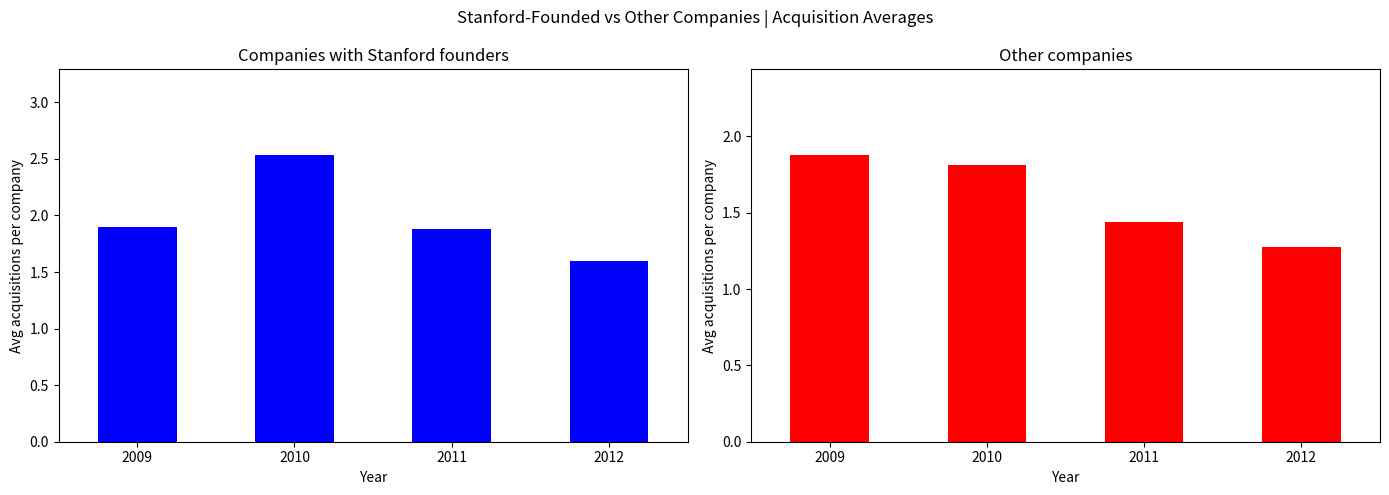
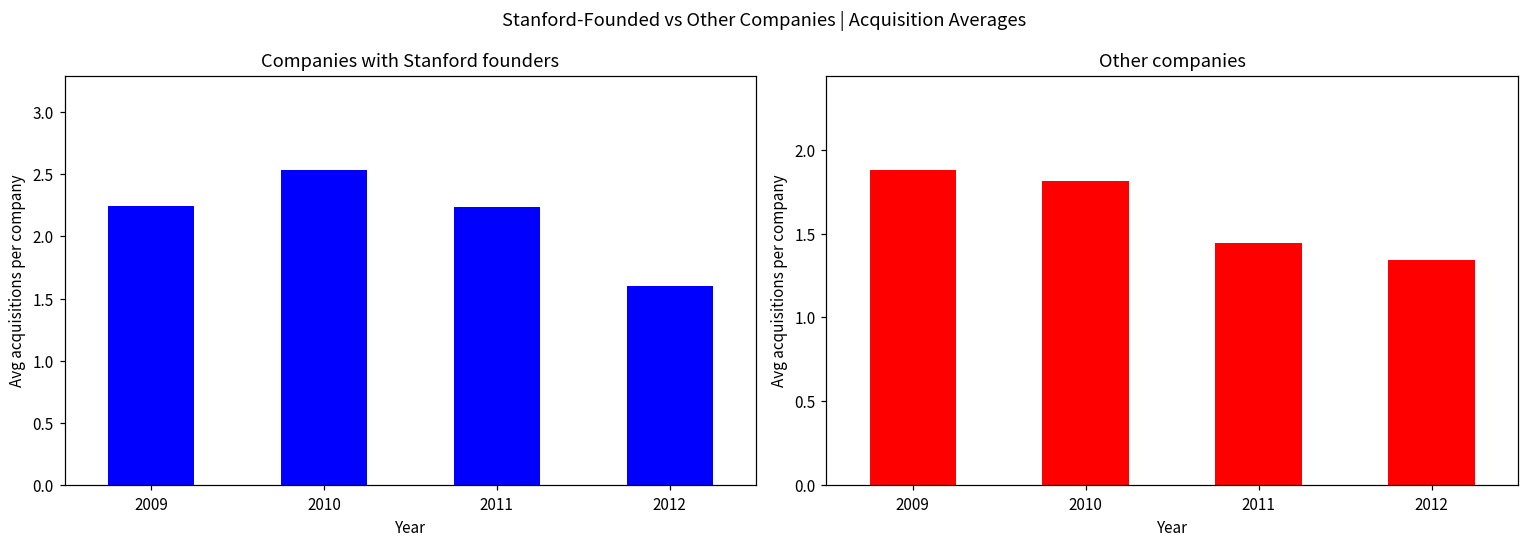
Companies with Stanford founders, 2009: 1.90 -> 2.24
Companies with Stanford founders, 2011: 1.88 -> 2.24
Other companies, 2012: 1.28 -> 1.34
